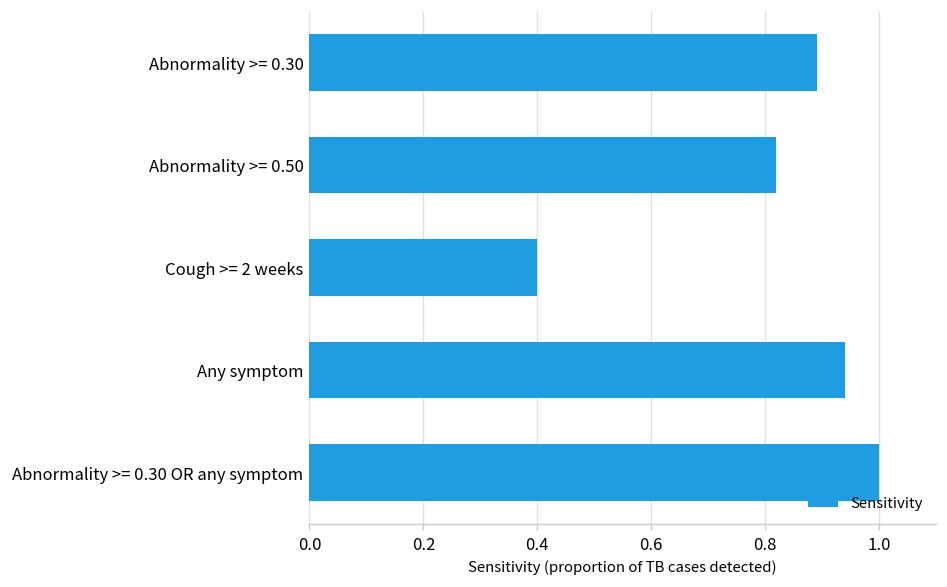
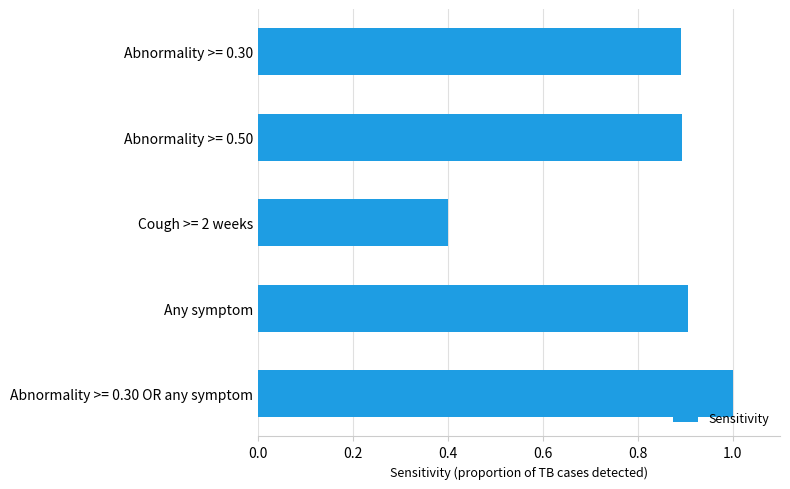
Abnormality >= 0.50: 0.82 -> 0.89
Any symptom: 0.94 -> 0.91
